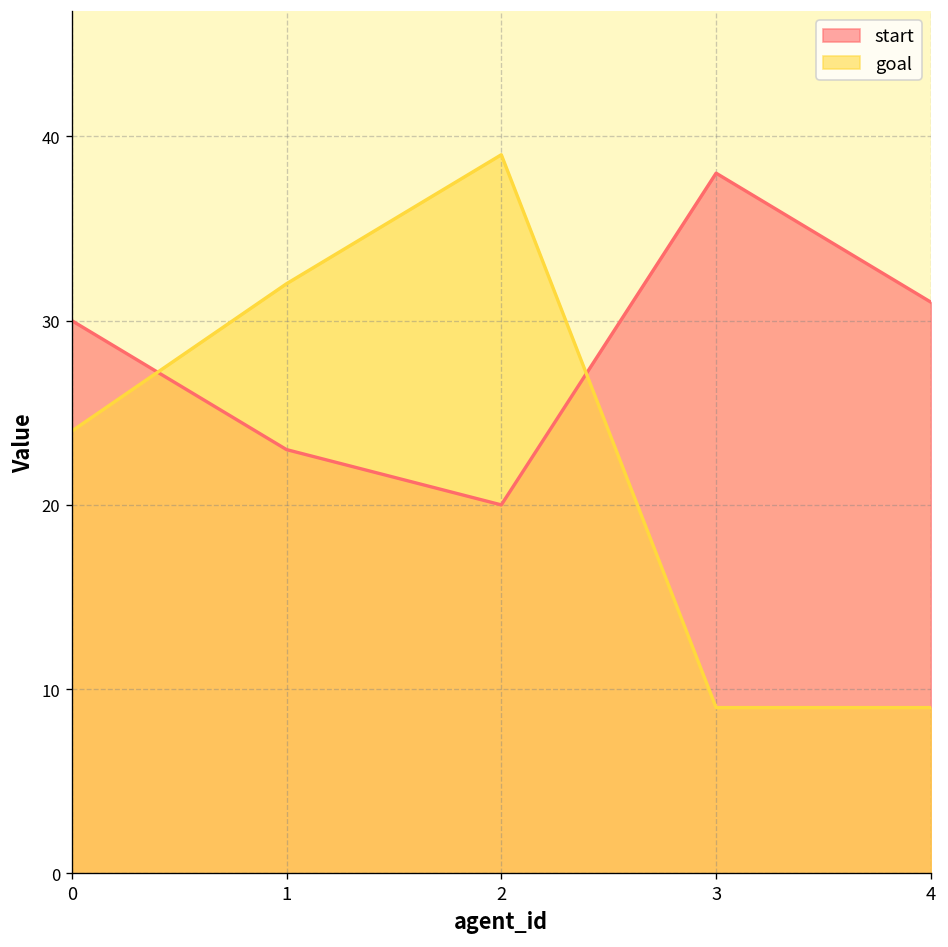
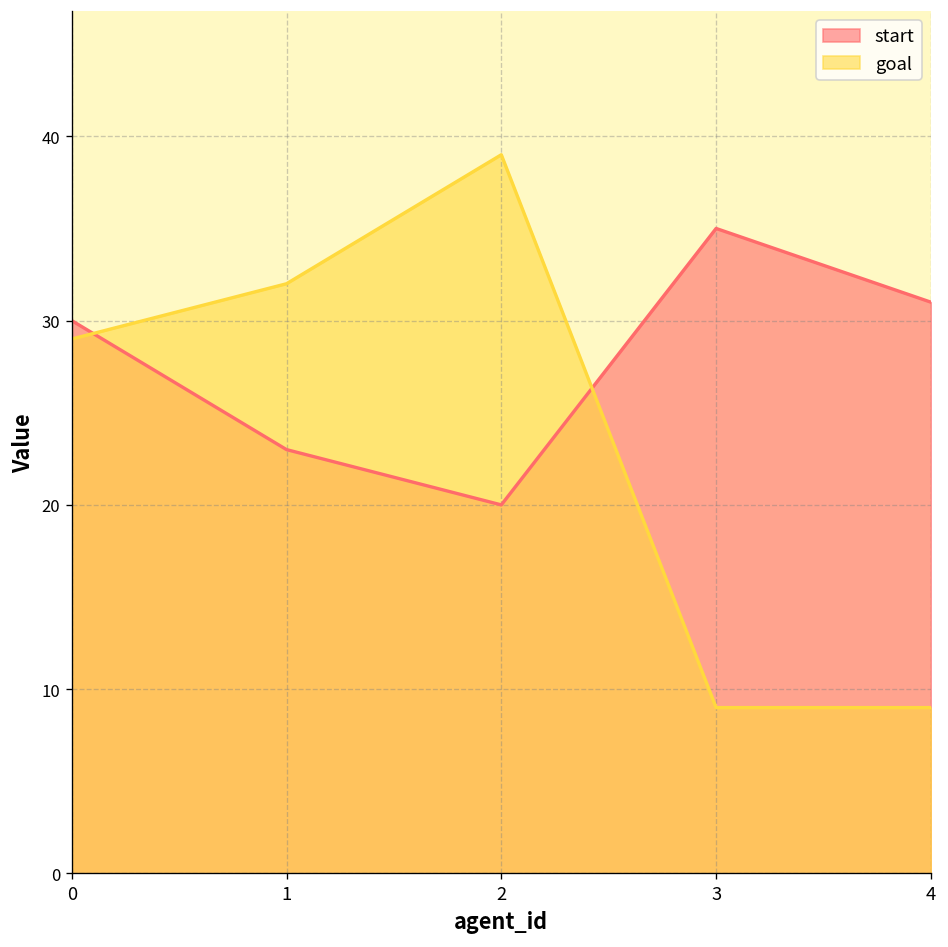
goal, 0: 24 -> 29
start, 3: 38 -> 35
